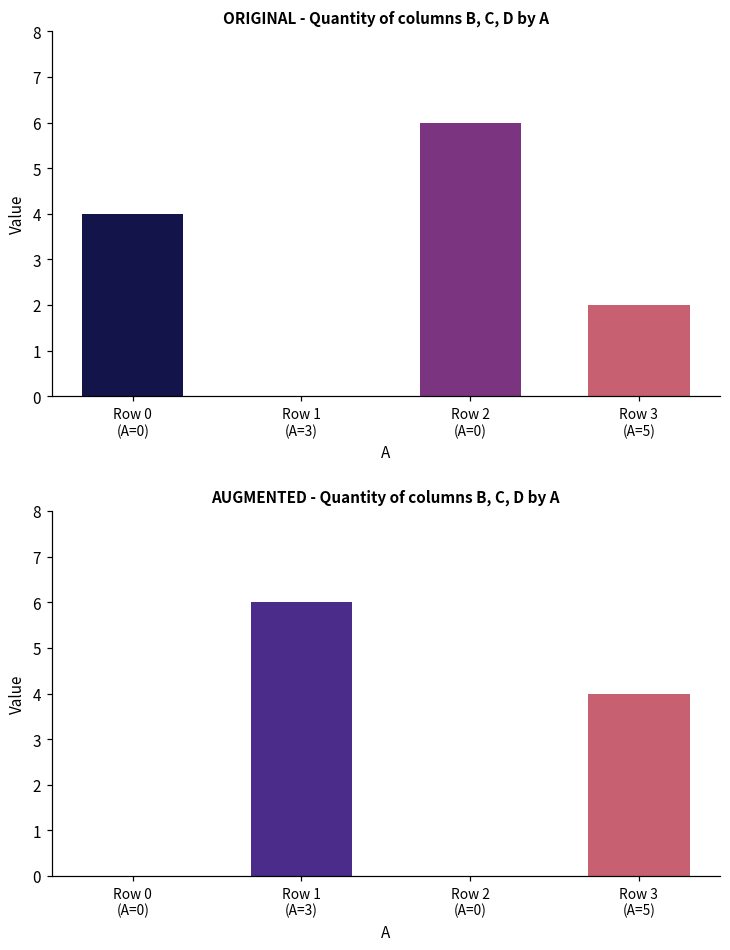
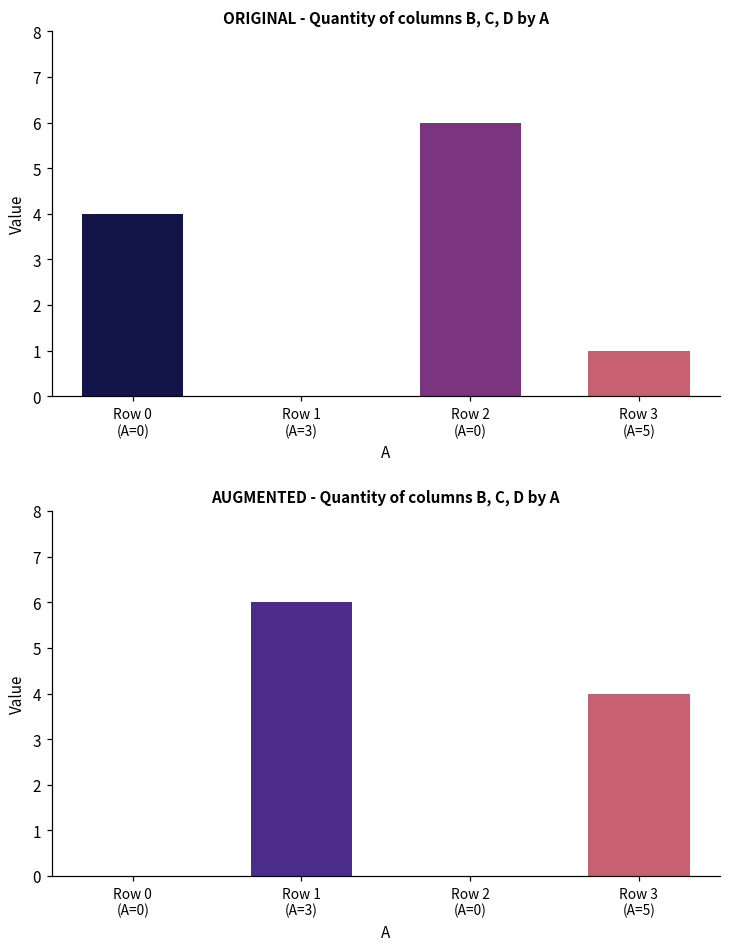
ORIGINAL - Quantity of columns B, C, D by A, Row 3 (A=5): 2 -> 1
